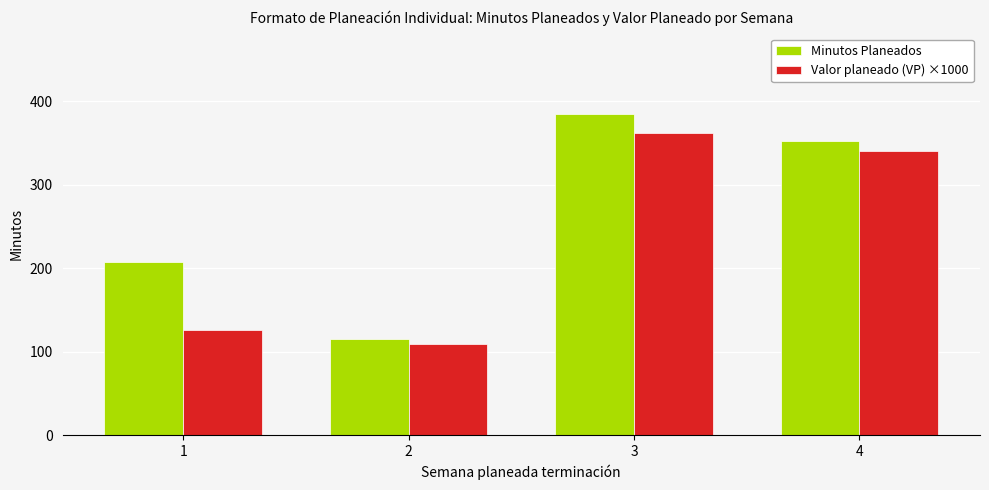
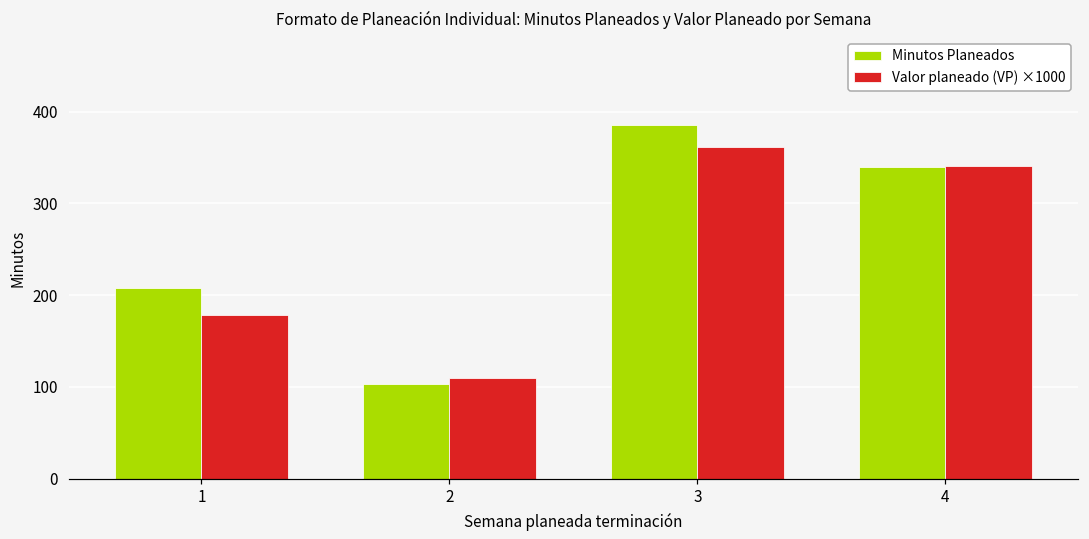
Valor planeado (VP) ×1000, 1: 130 -> 180
Minutos Planeados, 2: 120 -> 100
Minutos Planeados, 4: 350 -> 340
